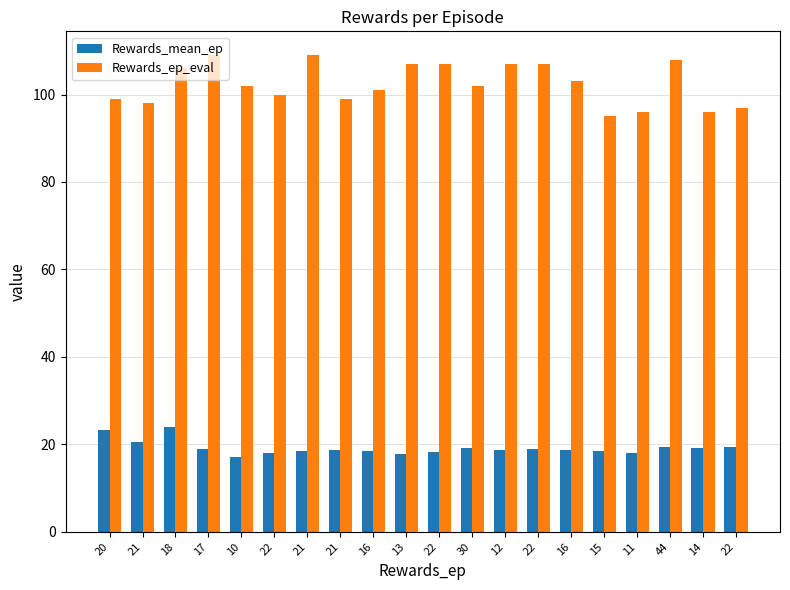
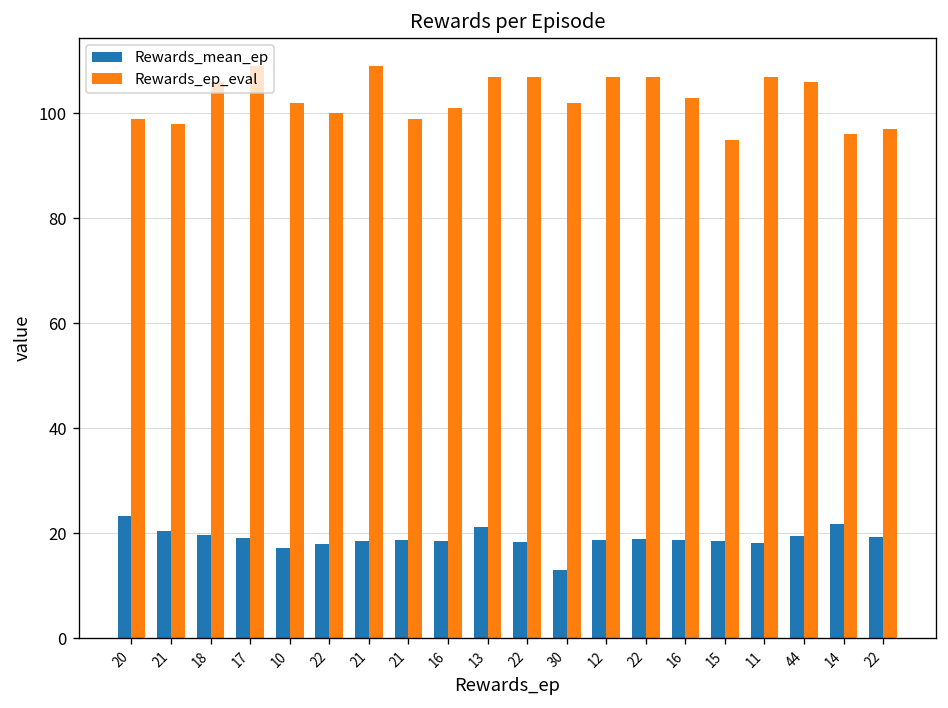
Rewards_mean_ep, 18: 24 -> 20
Rewards_mean_ep, 13: 18 -> 21
Rewards_mean_ep, 30: 19 -> 13
Rewards_ep_eval, 11: 96 -> 107
Rewards_ep_eval, 44: 108 -> 106
Rewards_mean_ep, 14: 19 -> 22
